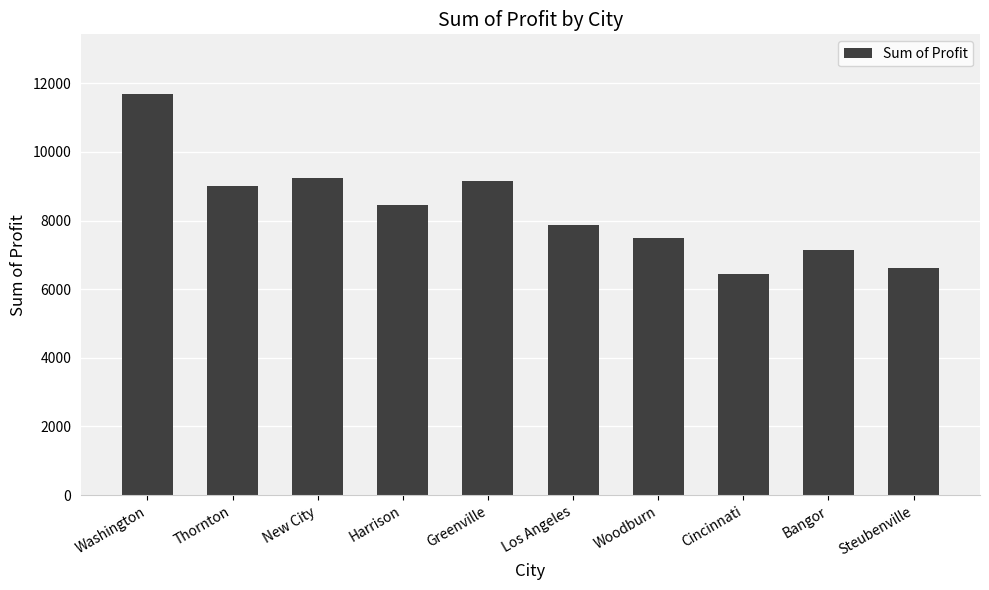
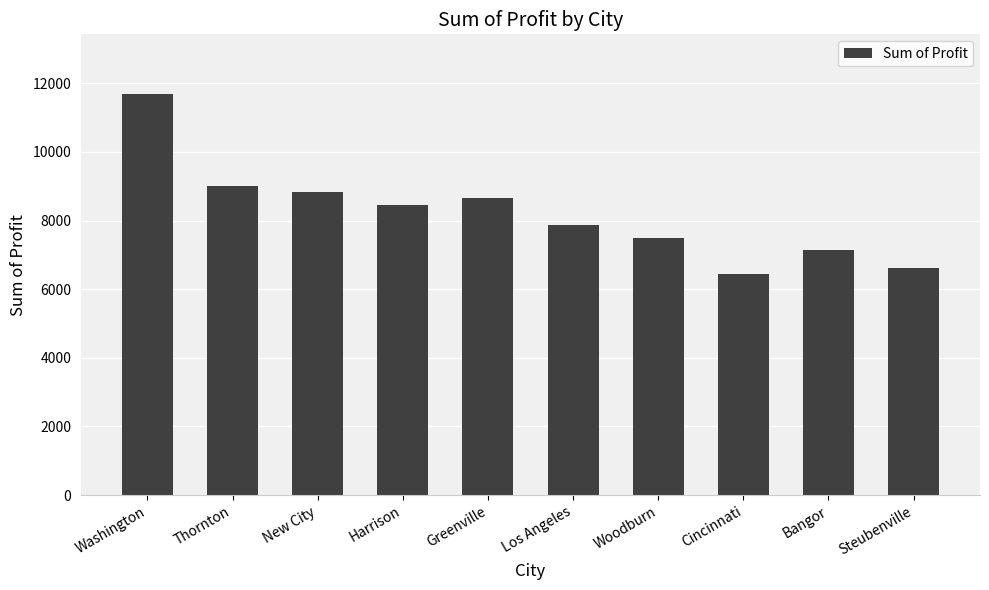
New City: 9200 -> 8800
Greenville: 9100 -> 8700
